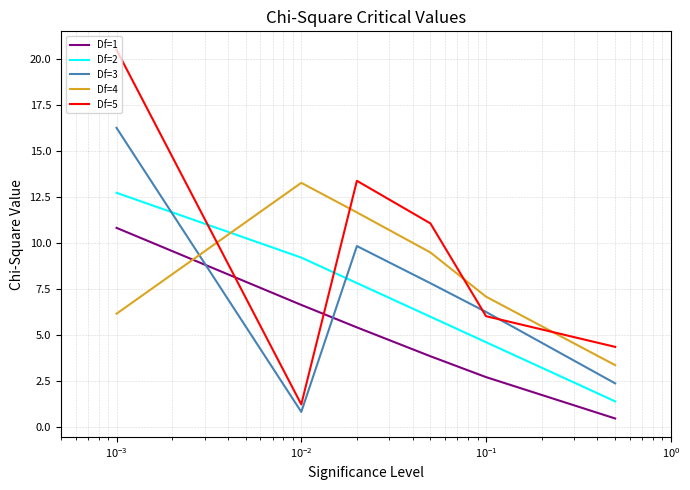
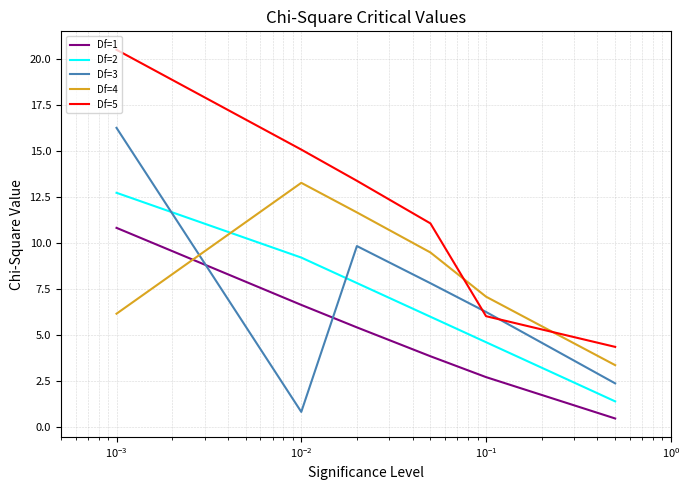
Df=5, 10^-2: 1.2 -> 15.1
